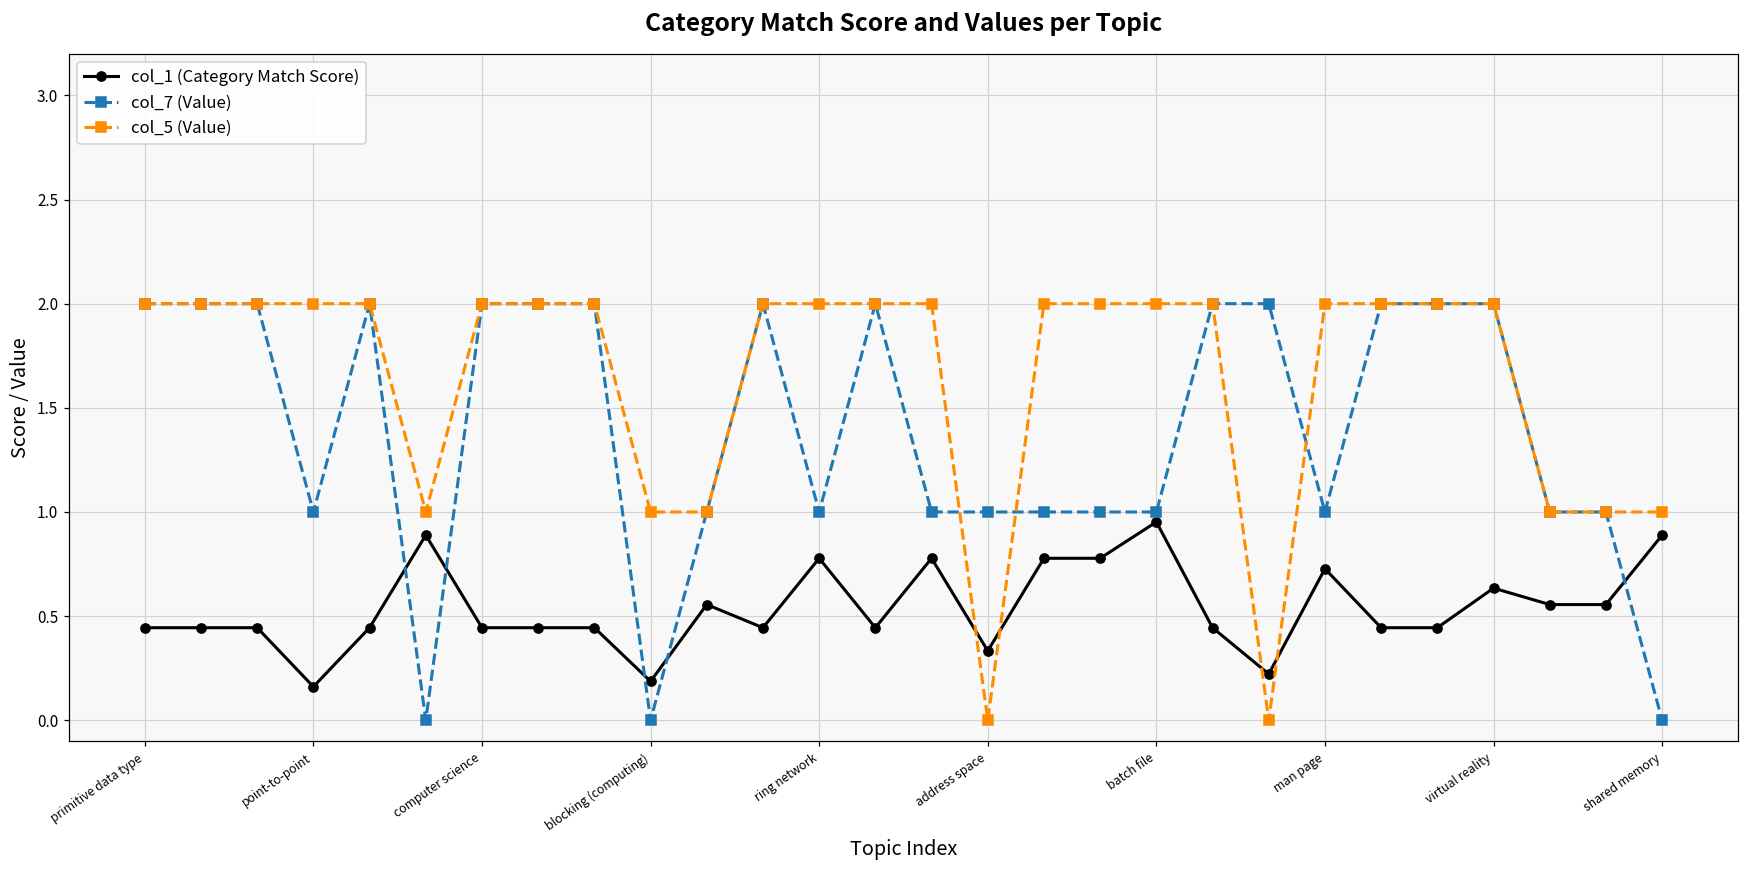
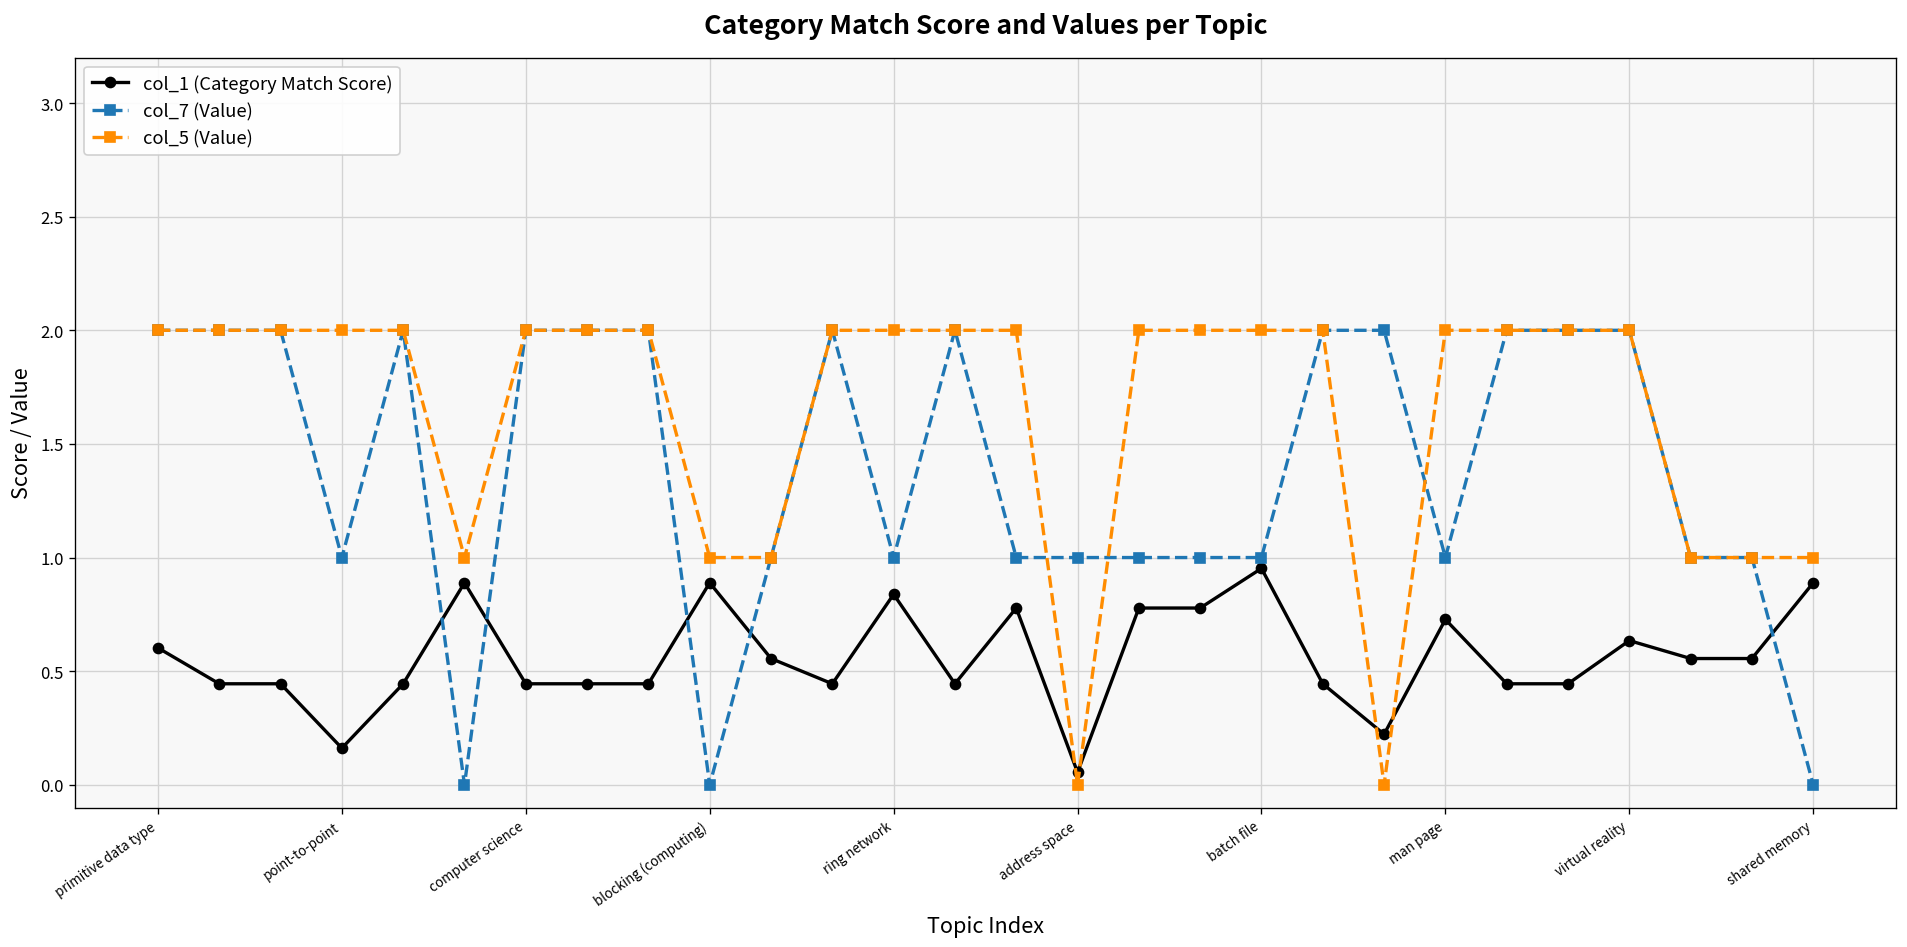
col_1 (Category Match Score), primitive data type: 0.44 -> 0.60
col_1 (Category Match Score), blocking (computing): 0.19 -> 0.89
col_1 (Category Match Score), ring network: 0.78 -> 0.84
col_1 (Category Match Score), address space: 0.33 -> 0.05
